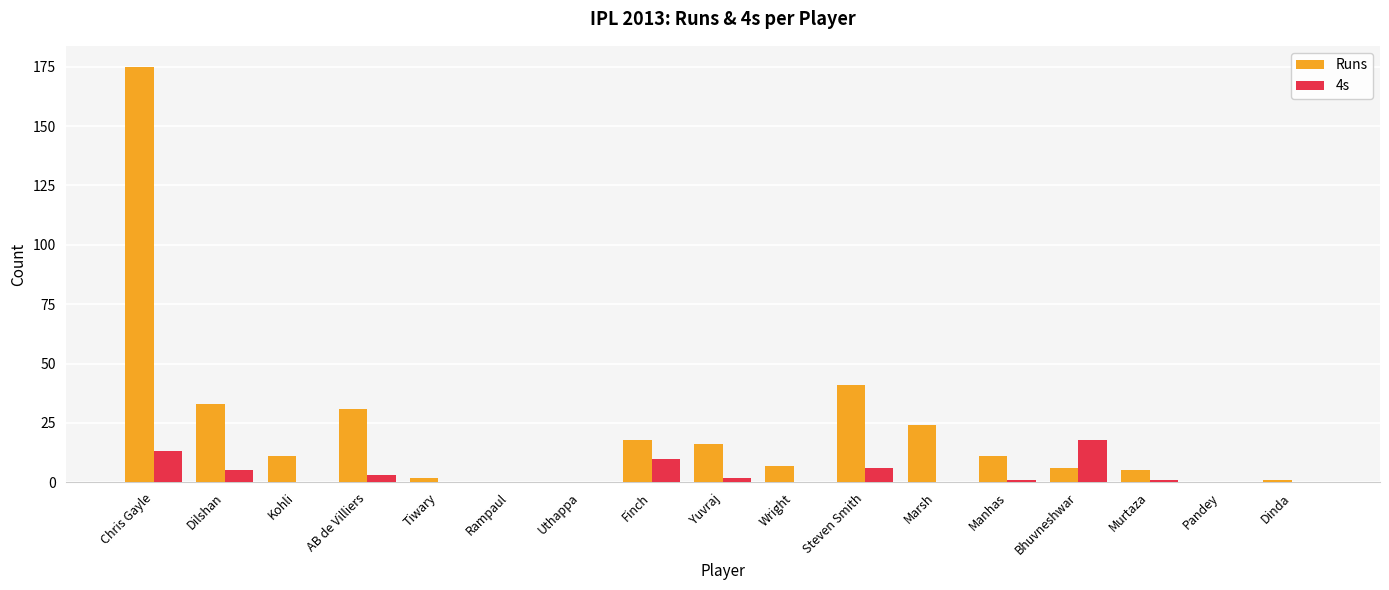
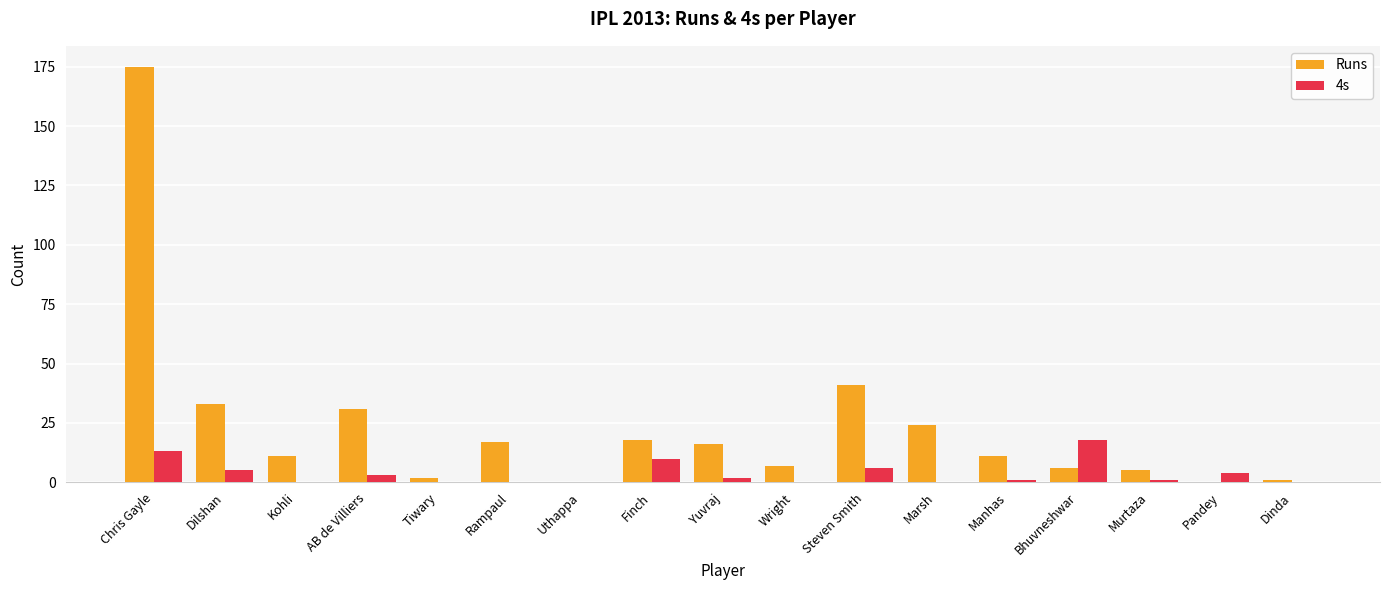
Runs, Rampaul: 0 -> 17
4s, Pandey: 0 -> 4
